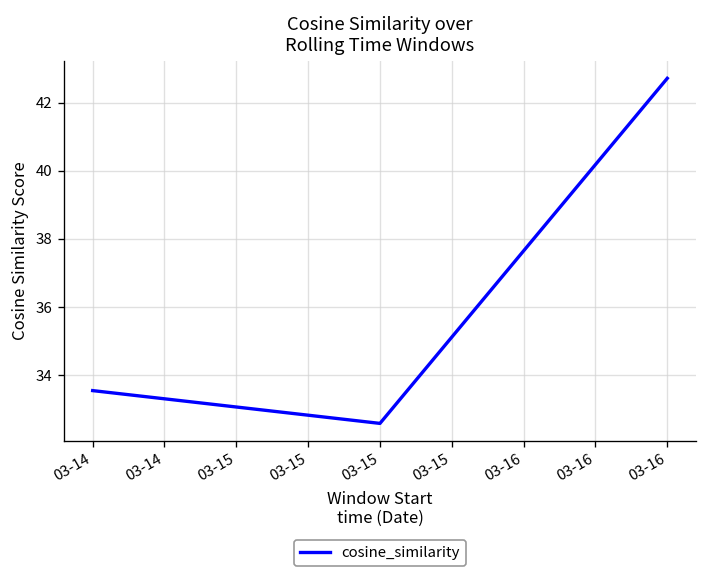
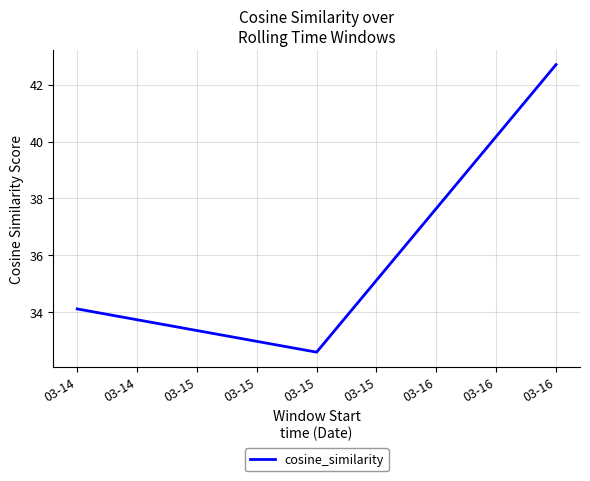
03-14: 33.5 -> 34.1
